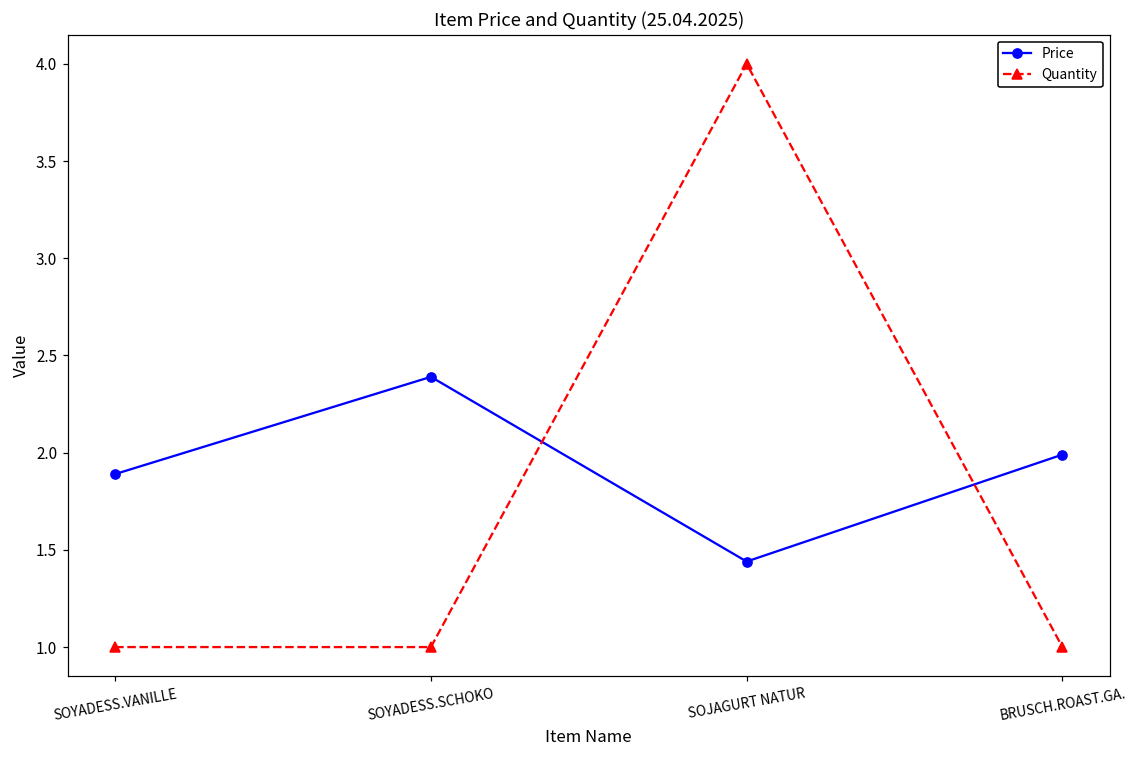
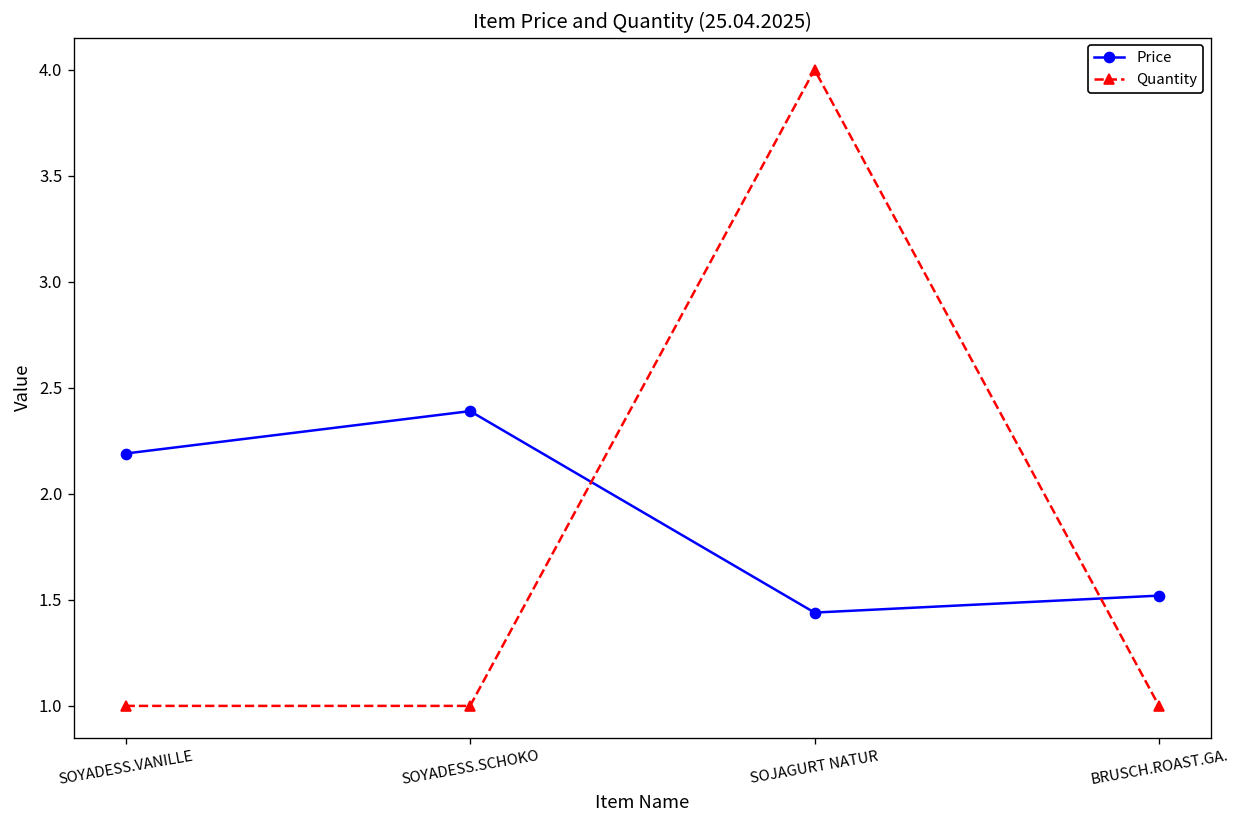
Price, SOYADESS.VANILLE: 1.89 -> 2.19
Price, BRUSCH.ROAST.GA.: 1.99 -> 1.52
